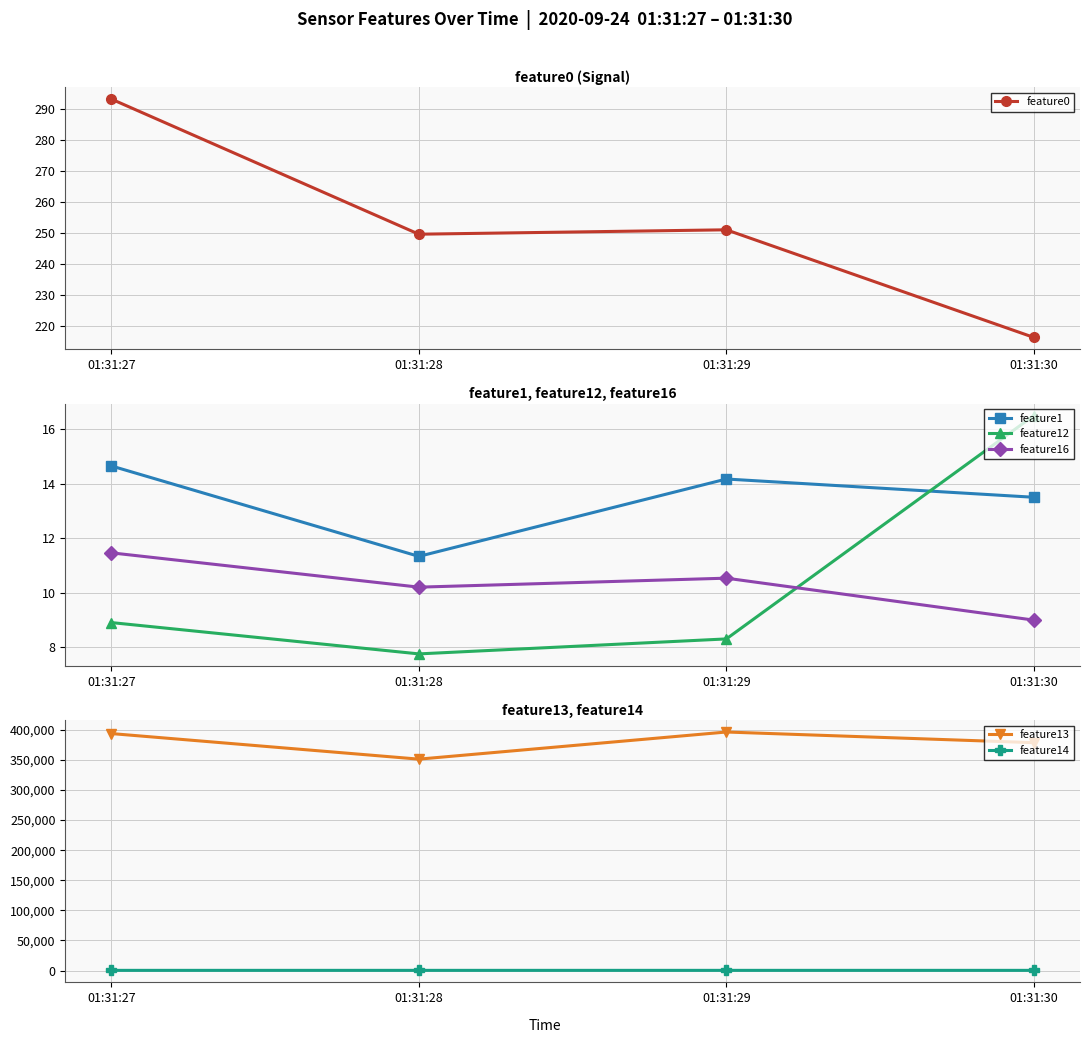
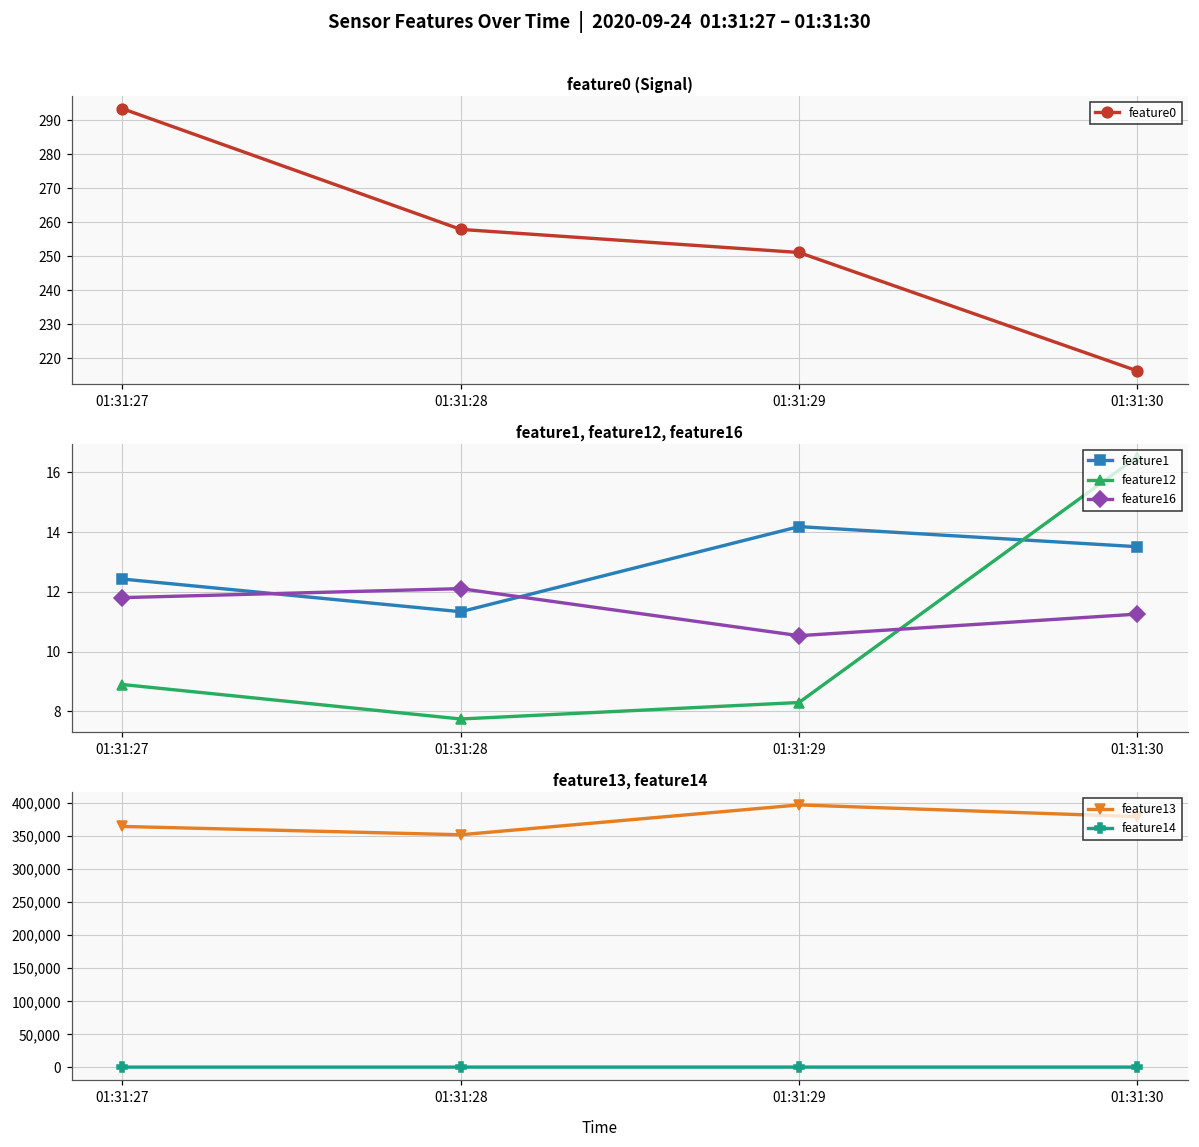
feature0 (Signal), 01:31:28: 250 -> 258
feature1, feature12, feature16, feature1, 01:31:27: 14.7 -> 12.4
feature1, feature12, feature16, feature16, 01:31:27: 11.5 -> 11.8
feature1, feature12, feature16, feature16, 01:31:28: 10.2 -> 12.1
feature1, feature12, feature16, feature16, 01:31:30: 9.0 -> 11.3
feature13, feature14, feature13, 01:31:27: 390,000 -> 360,000
